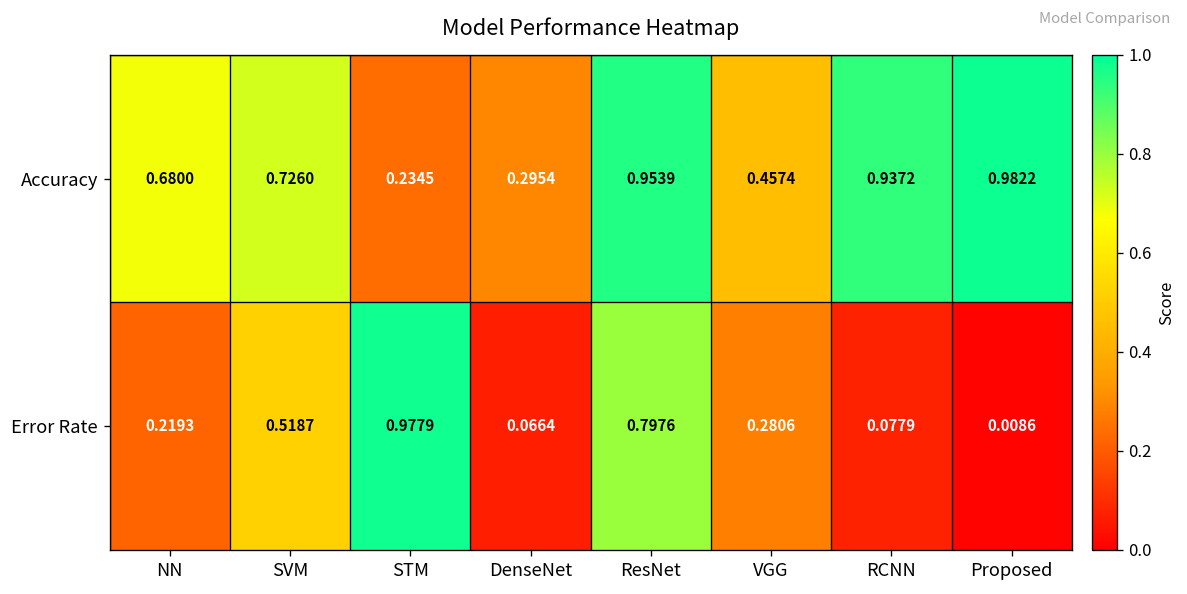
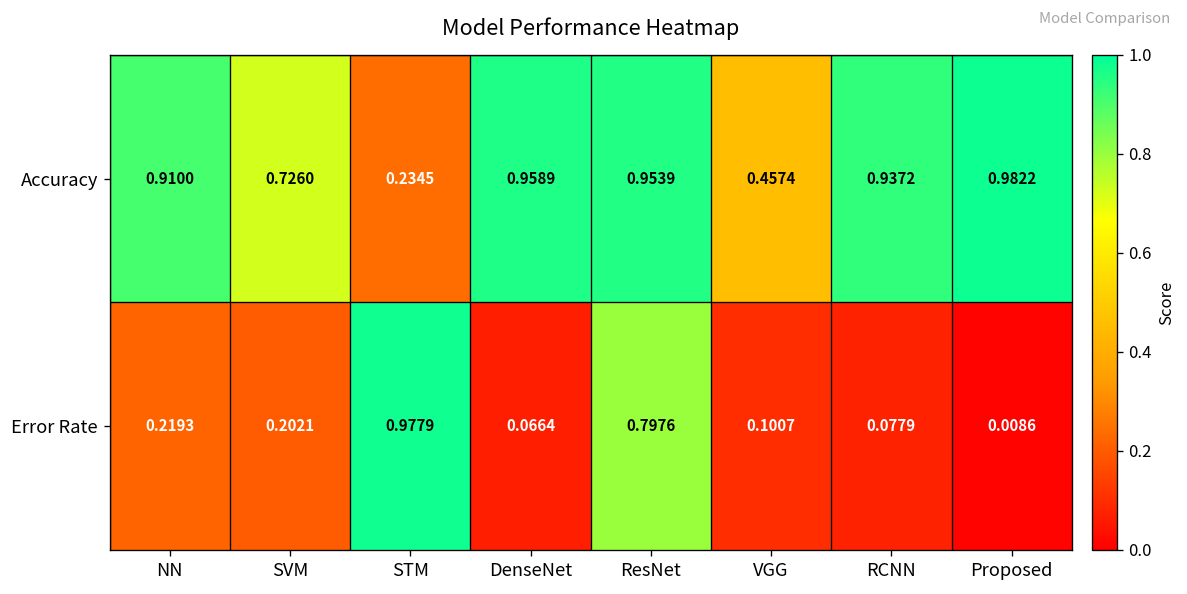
Accuracy, NN: 0.6800 -> 0.9100
Accuracy, DenseNet: 0.2954 -> 0.9589
Error Rate, SVM: 0.5187 -> 0.2021
Error Rate, VGG: 0.2806 -> 0.1007
